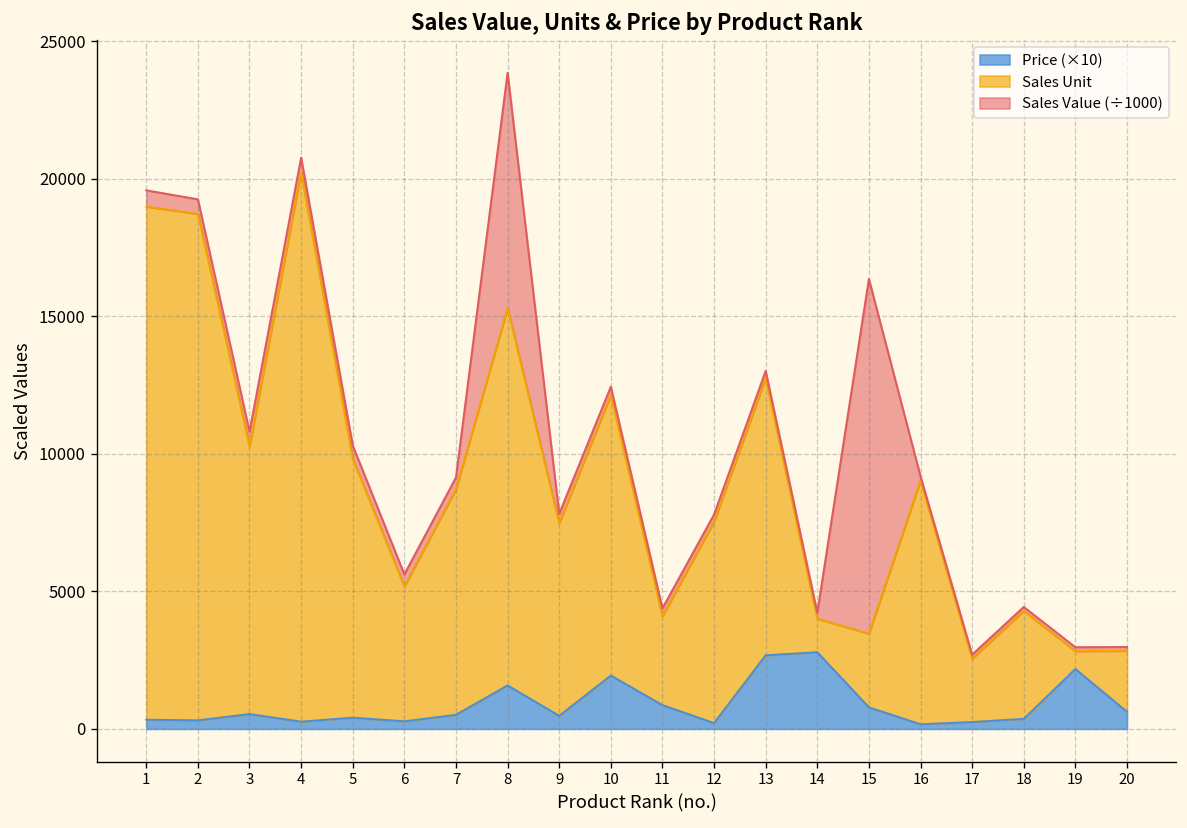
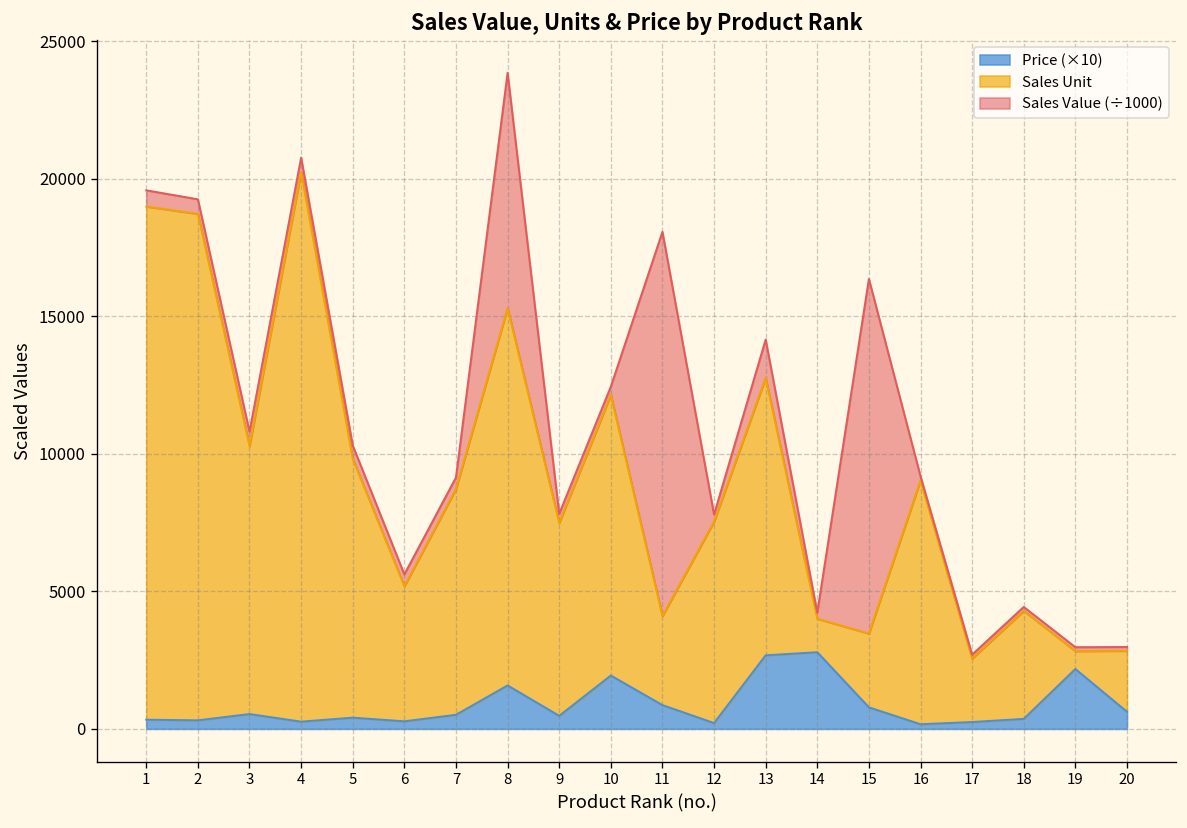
Sales Value (÷1000), 11: 300 -> 14000
Sales Value (÷1000), 13: 300 -> 1400
